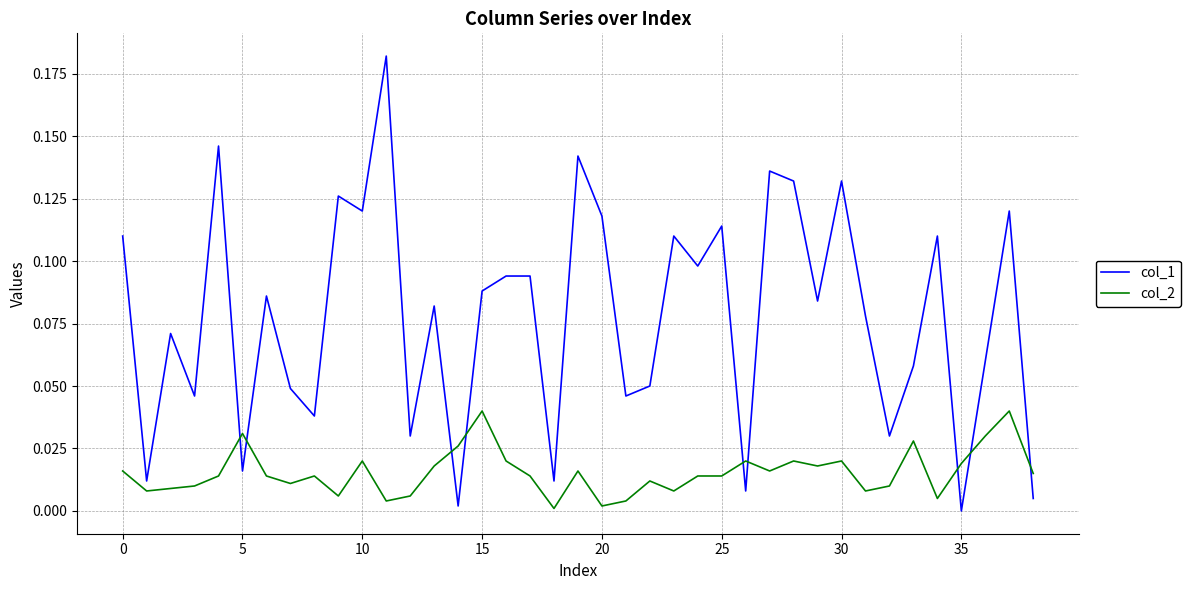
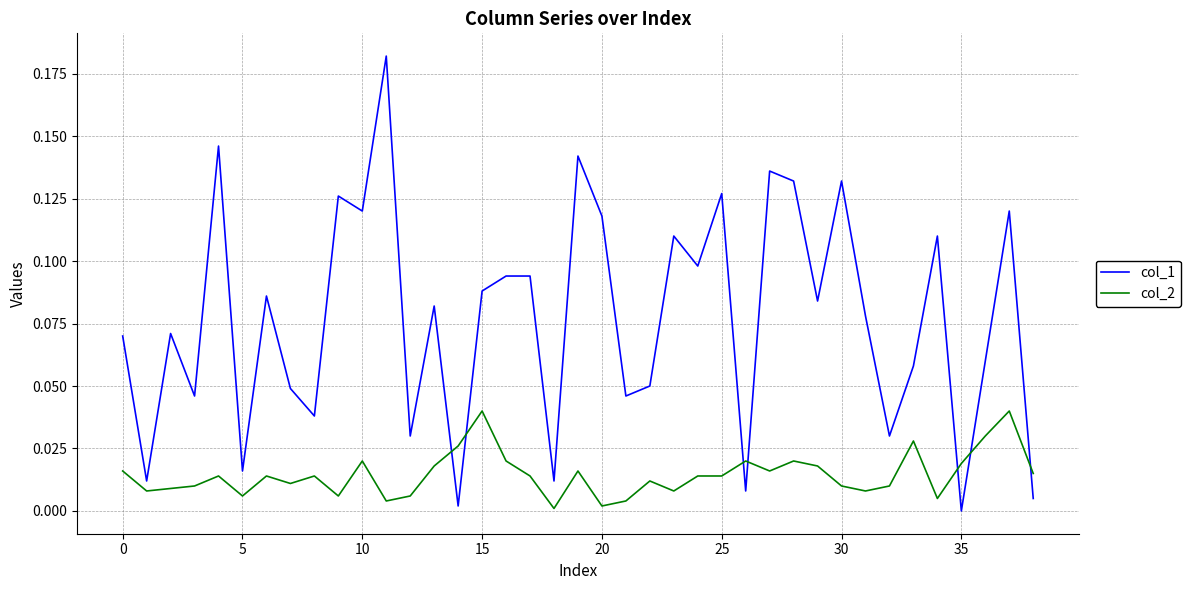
col_1, 0: 0.11 -> 0.07
col_2, 5: 0.031 -> 0.006
col_1, 25: 0.114 -> 0.127
col_2, 30: 0.02 -> 0.01
